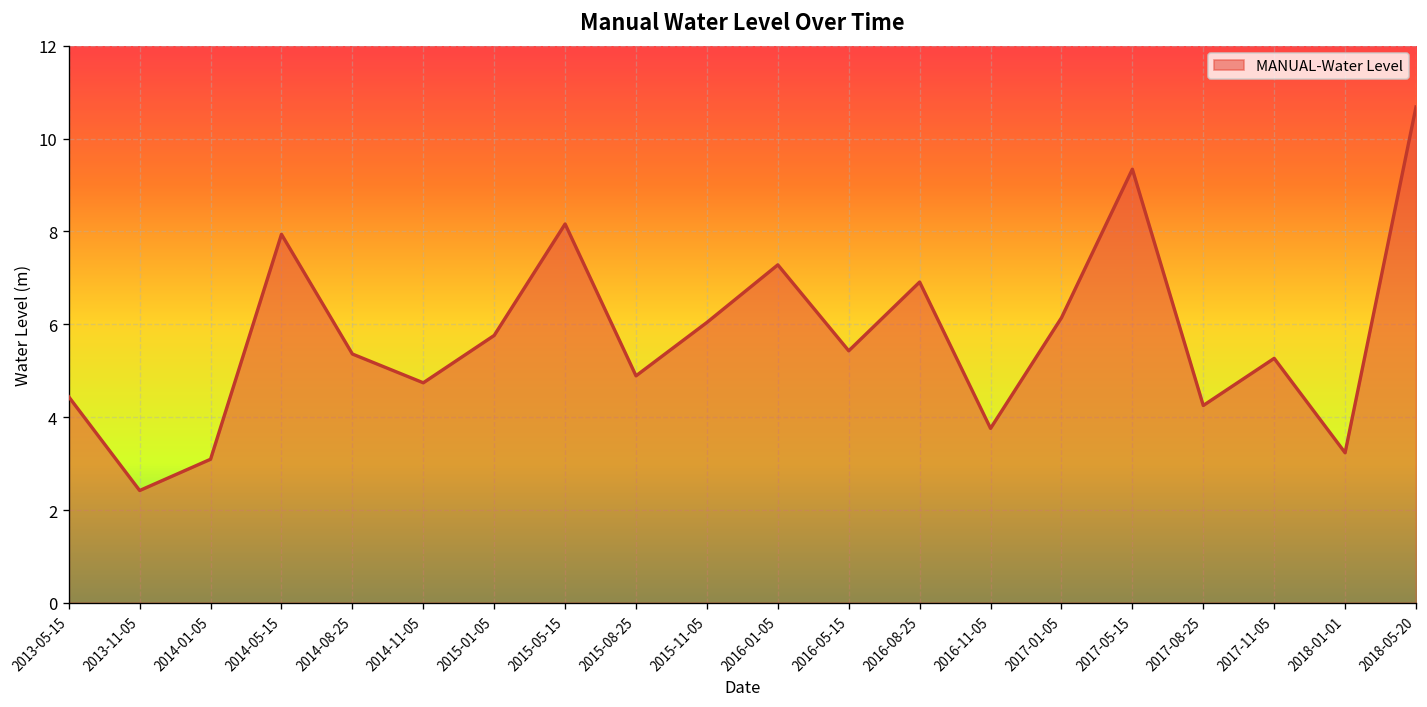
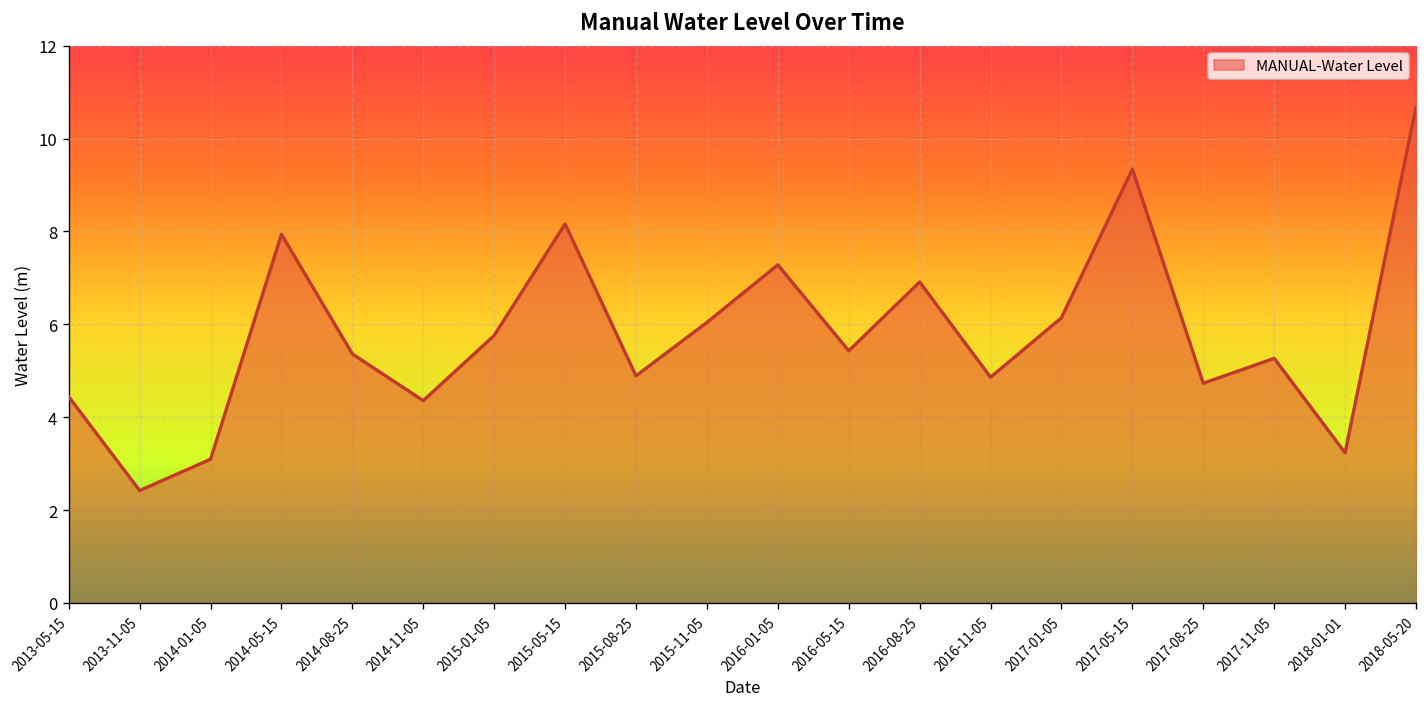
2014-11-05: 4.7 -> 4.4
2016-11-05: 3.8 -> 4.9
2017-08-25: 4.3 -> 4.7
